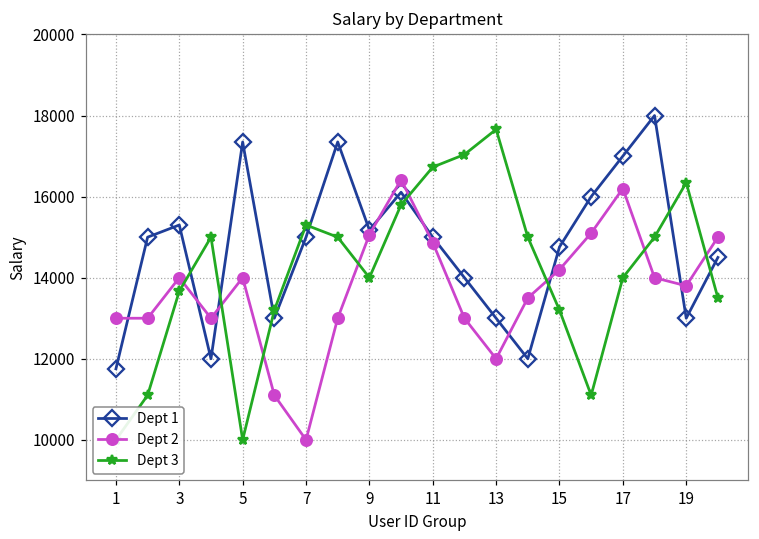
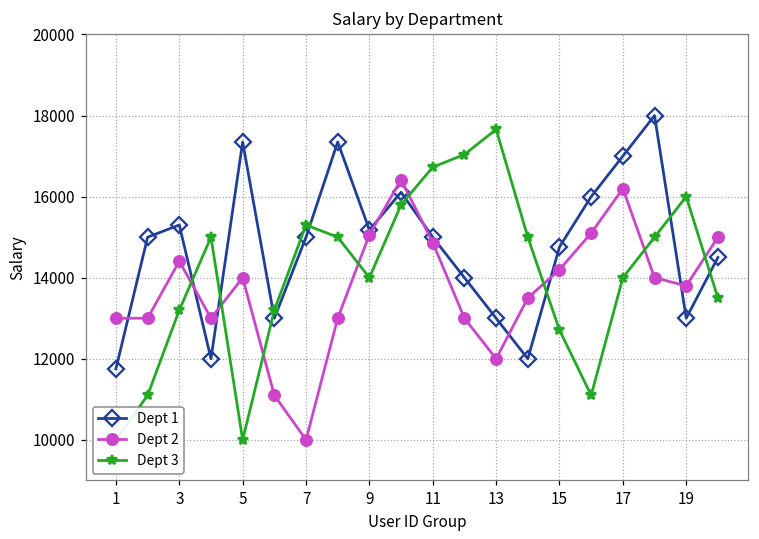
Dept 2, 3: 14000 -> 14400
Dept 3, 3: 13700 -> 13200
Dept 3, 15: 13200 -> 12700
Dept 3, 19: 16300 -> 16000
